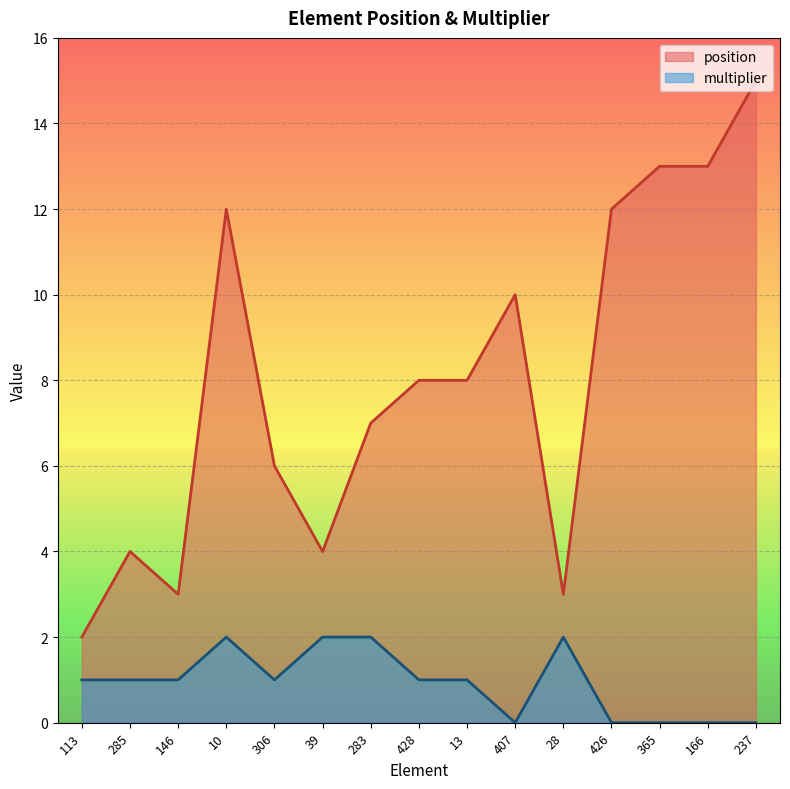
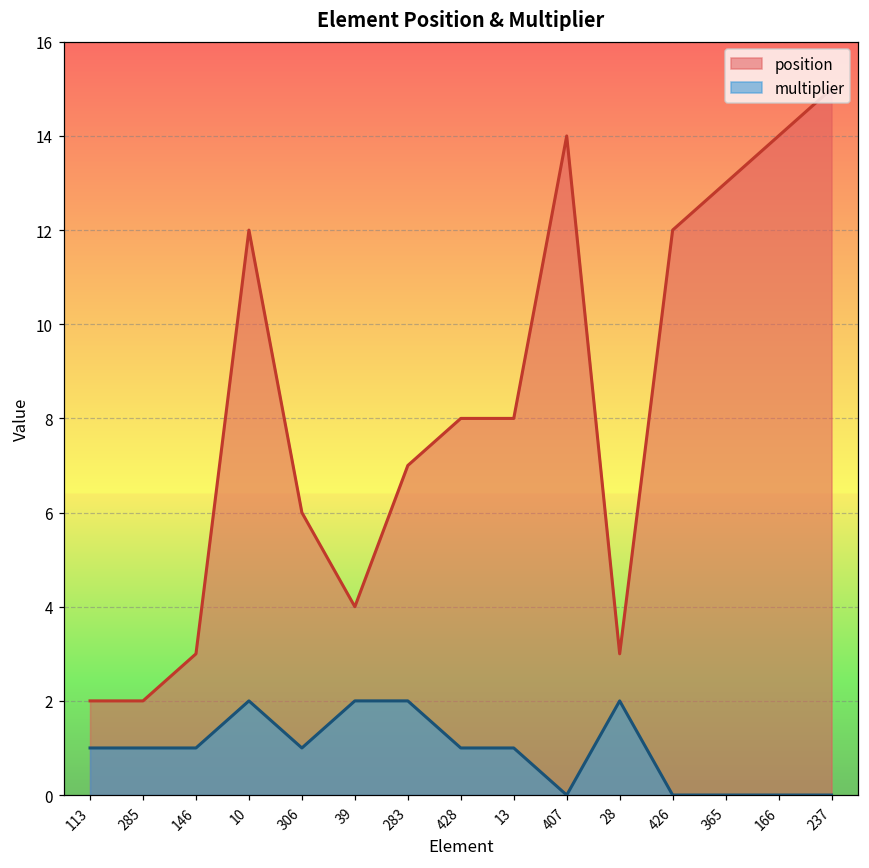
position, 285: 4 -> 2
position, 407: 10 -> 14
position, 166: 13 -> 14
